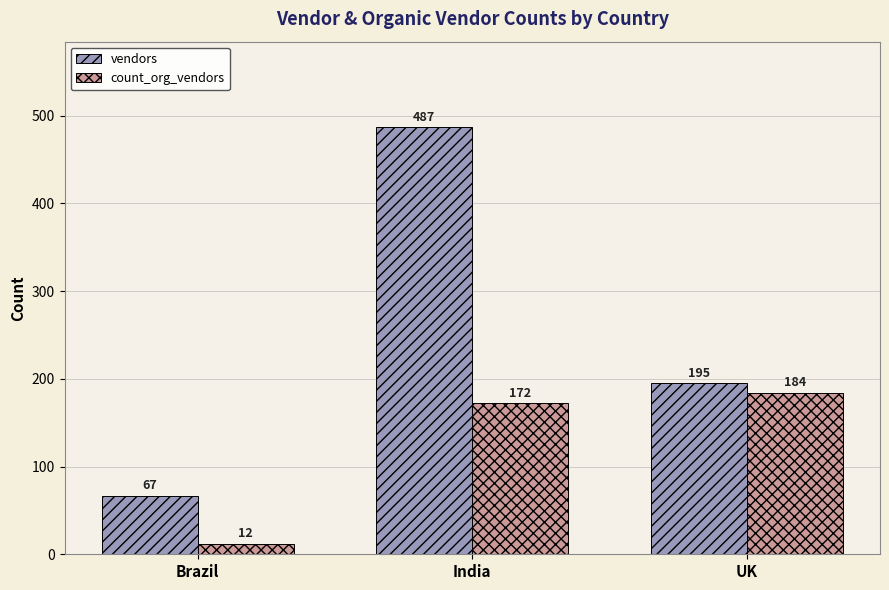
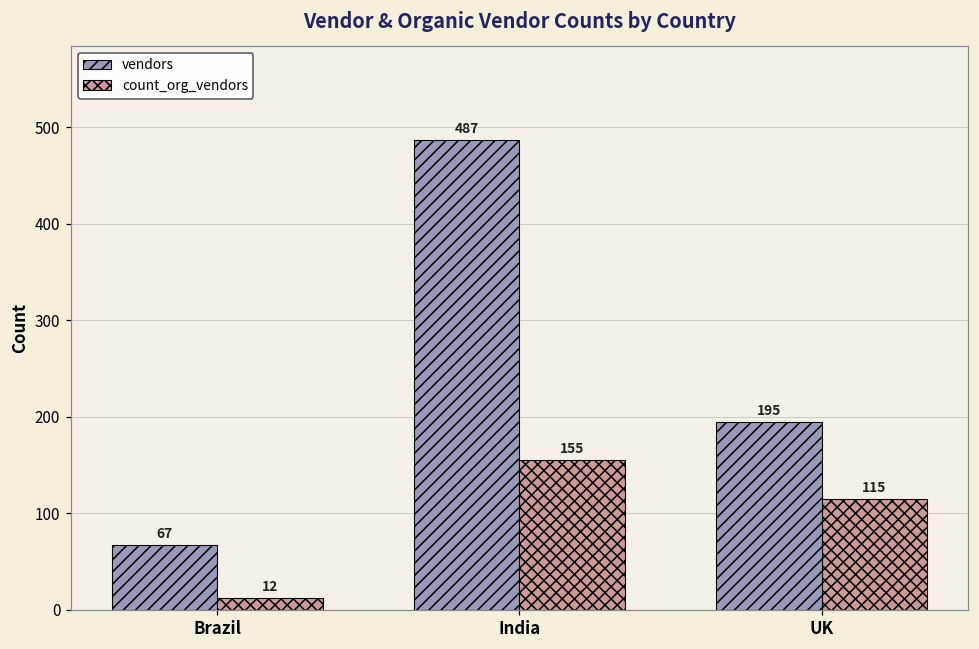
count_org_vendors, India: 172 -> 155
count_org_vendors, UK: 184 -> 115
